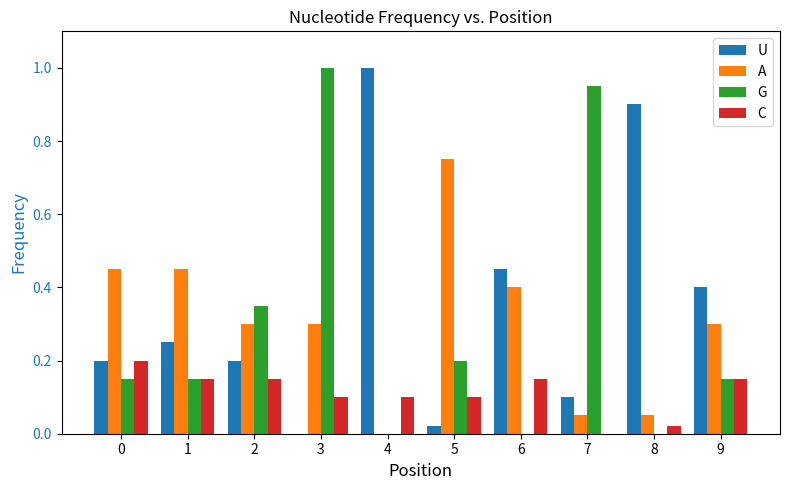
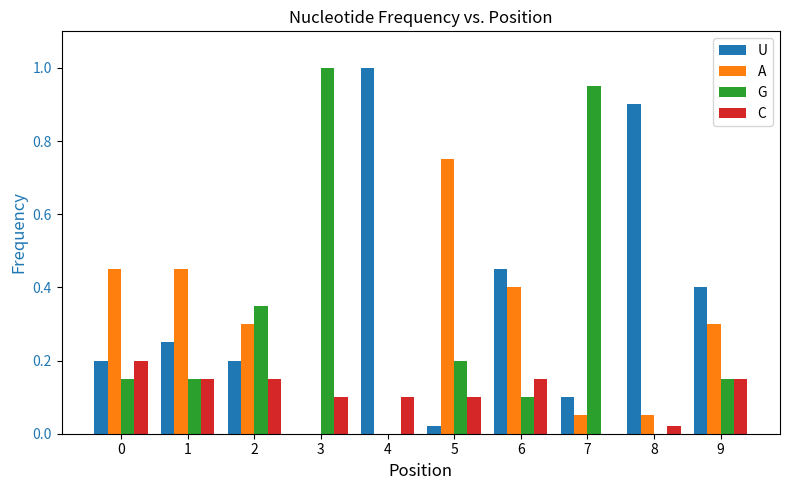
A, 3: 0.3 -> 0.0
G, 6: 0.0 -> 0.1
